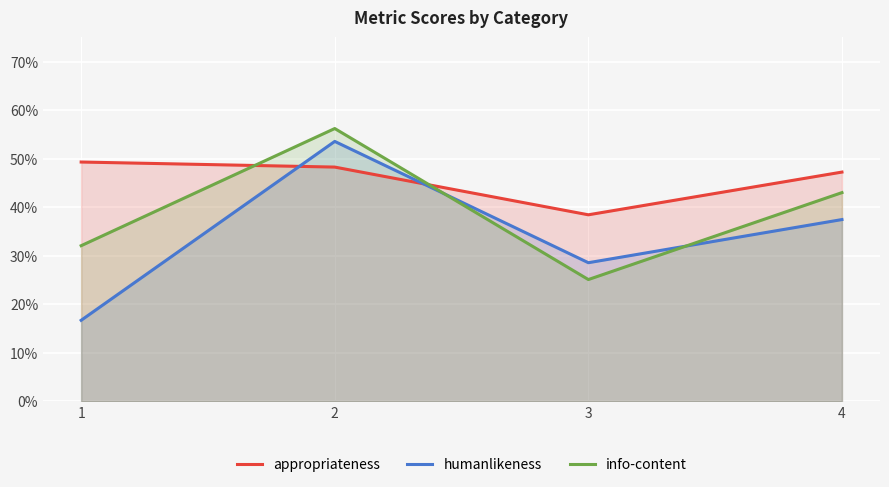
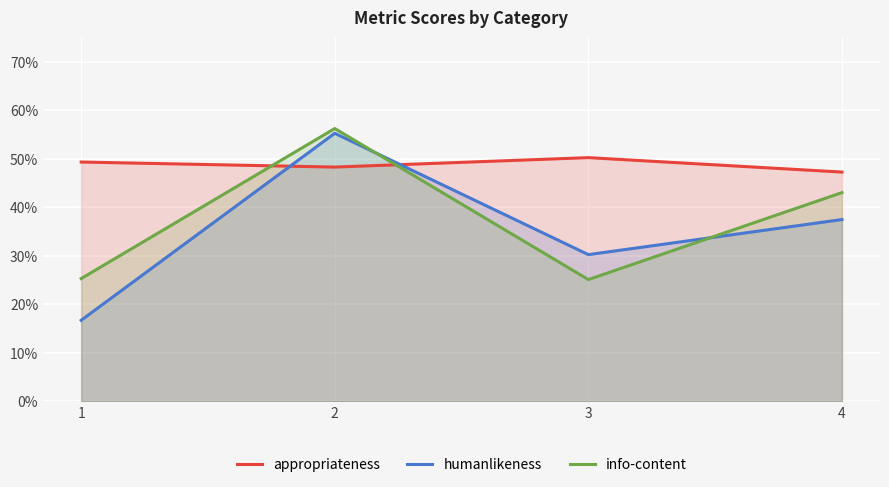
info-content, 1: 32% -> 25%
humanlikeness, 2: 54% -> 55%
appropriateness, 3: 38% -> 50%
humanlikeness, 3: 29% -> 30%
